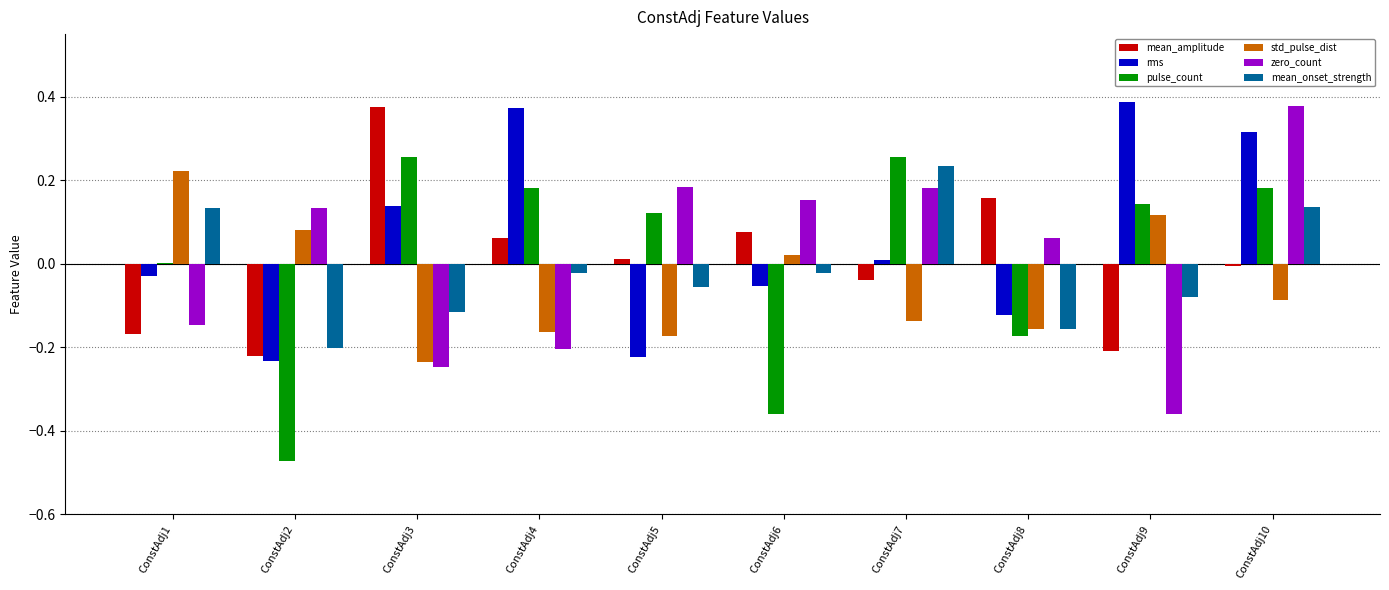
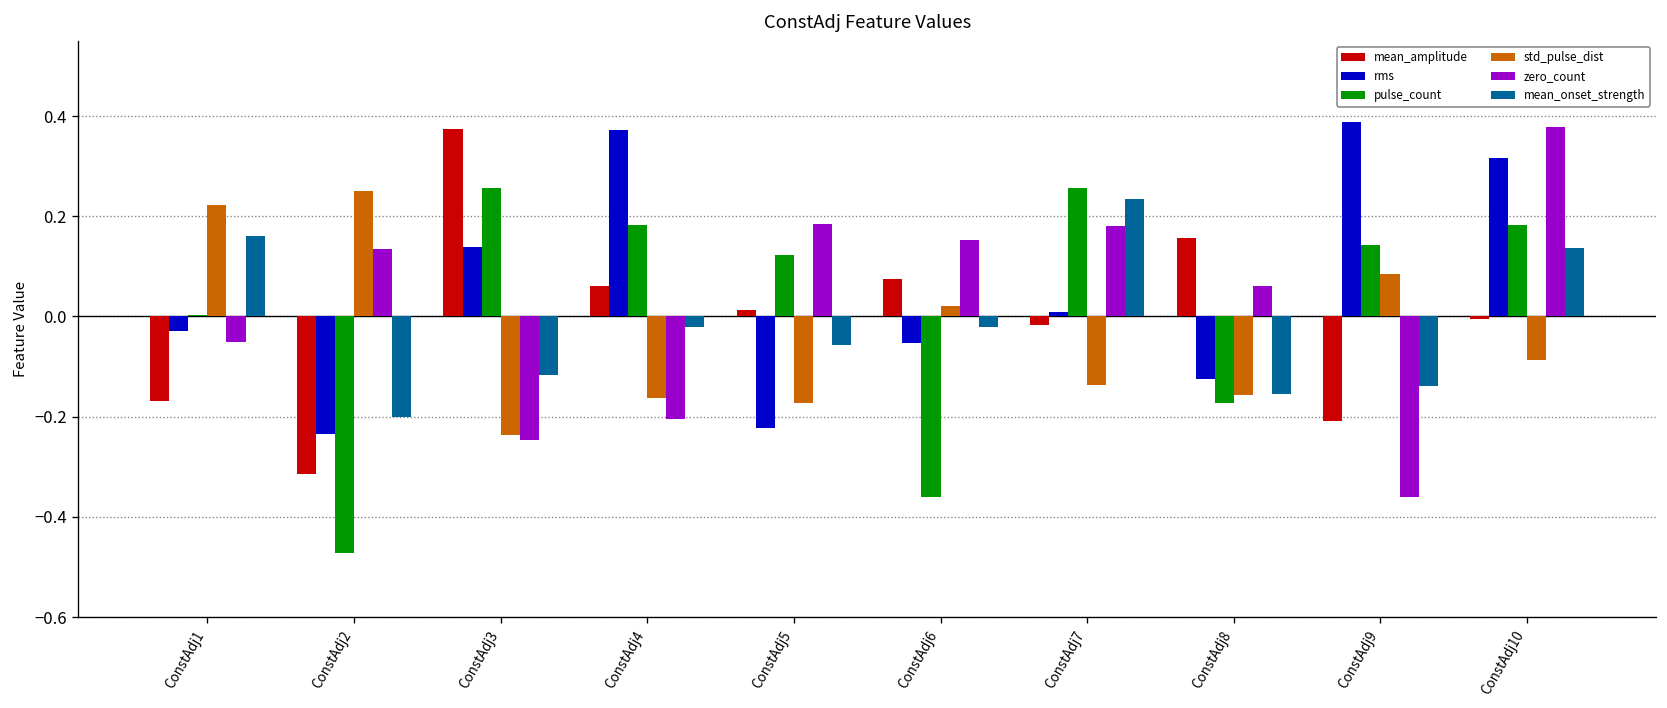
zero_count, ConstAdj1: -0.15 -> -0.05
mean_onset_strength, ConstAdj1: 0.13 -> 0.16
mean_amplitude, ConstAdj2: -0.22 -> -0.31
std_pulse_dist, ConstAdj2: 0.08 -> 0.25
mean_amplitude, ConstAdj7: -0.04 -> -0.02
std_pulse_dist, ConstAdj9: 0.12 -> 0.09
mean_onset_strength, ConstAdj9: -0.08 -> -0.14
